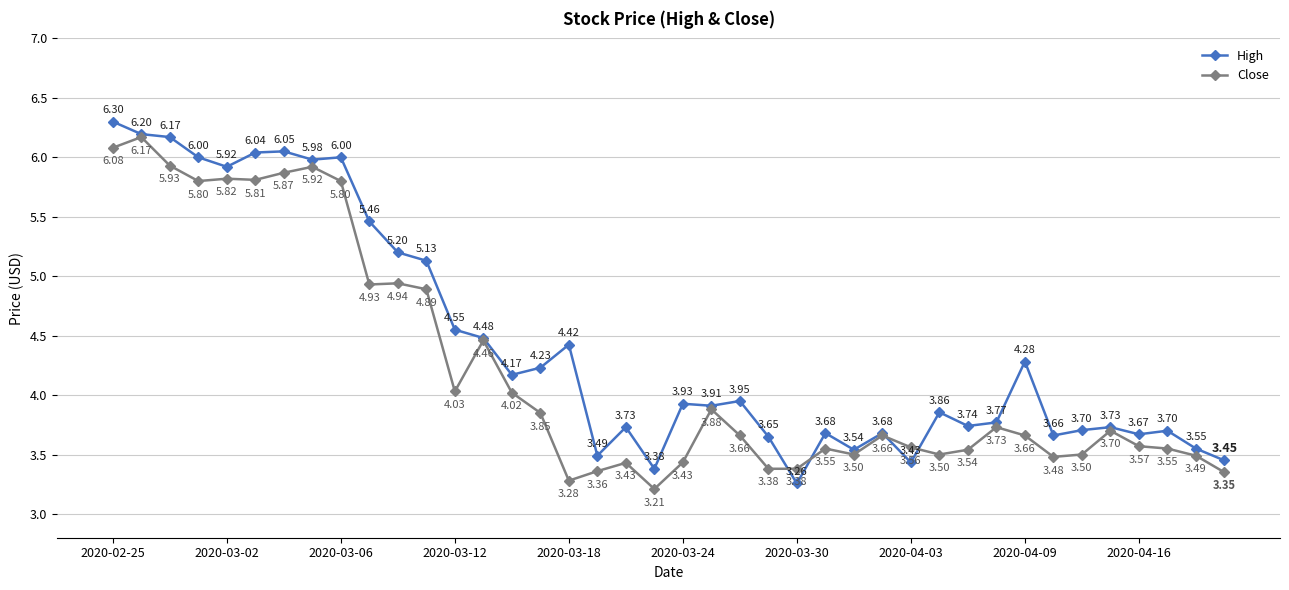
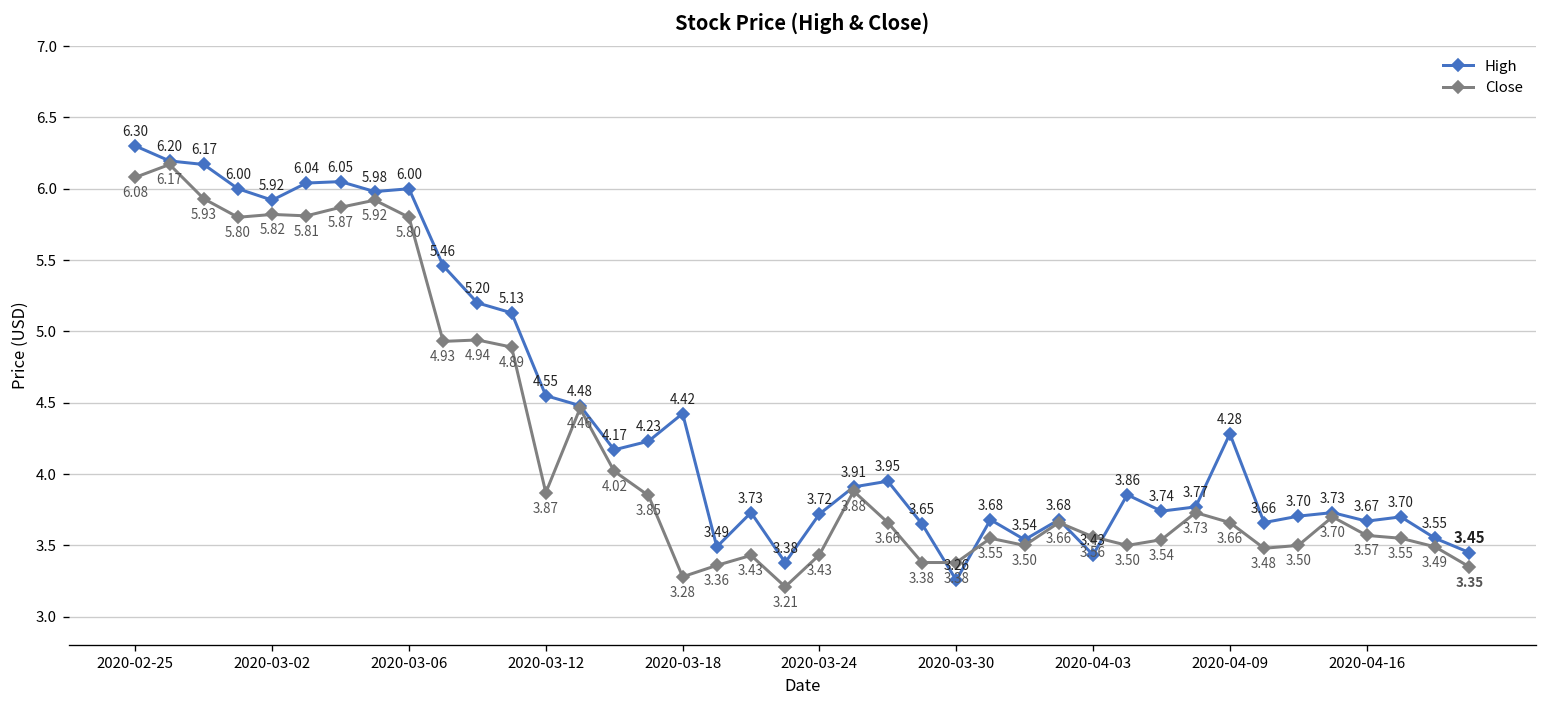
Close, 2020-03-12: 4.03 -> 3.87
High, 2020-03-24: 3.93 -> 3.72
